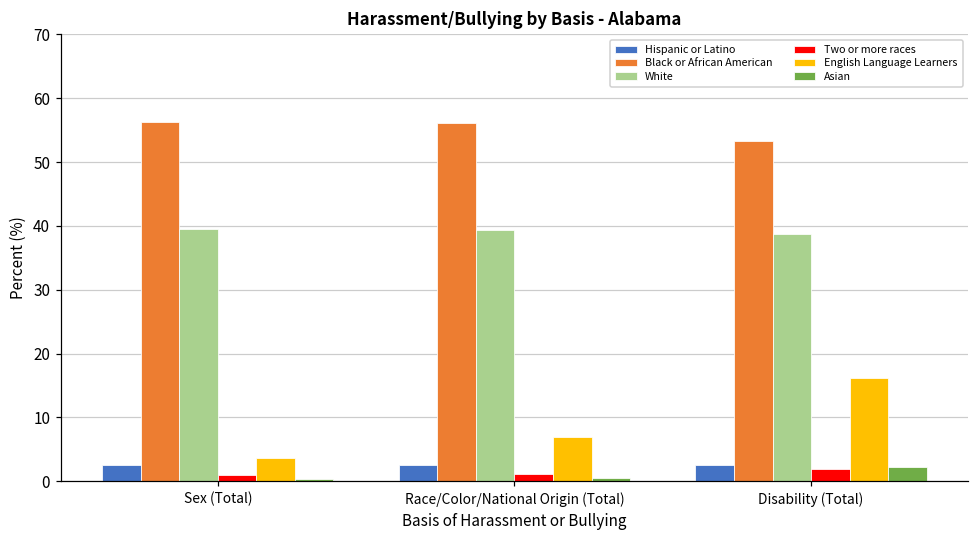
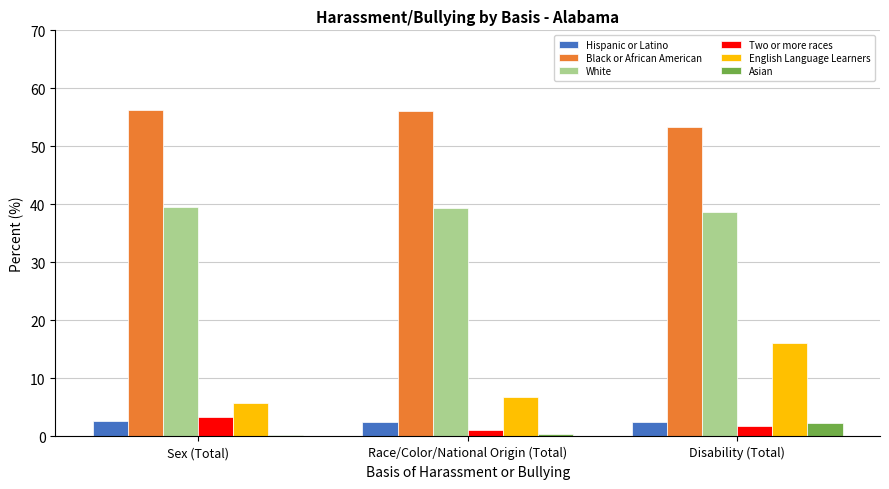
Two or more races, Sex (Total): 1 -> 3
English Language Learners, Sex (Total): 4 -> 6
